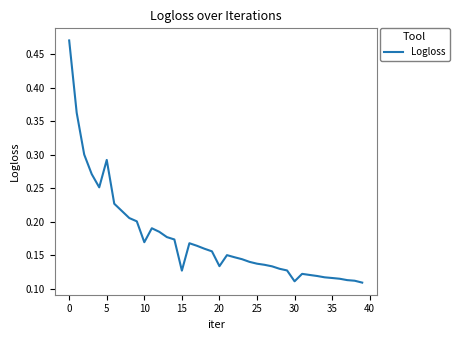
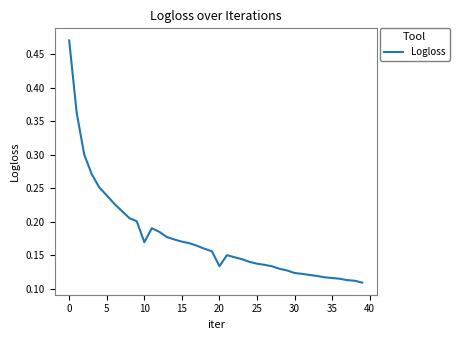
5: 0.29 -> 0.24
15: 0.13 -> 0.17
30: 0.11 -> 0.12
